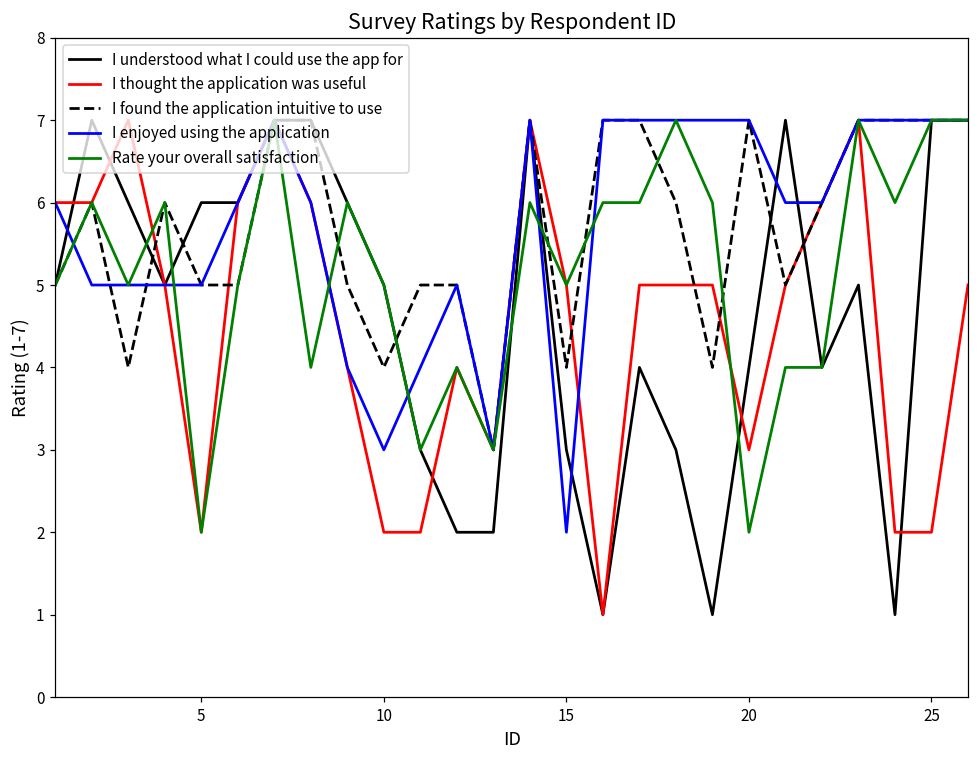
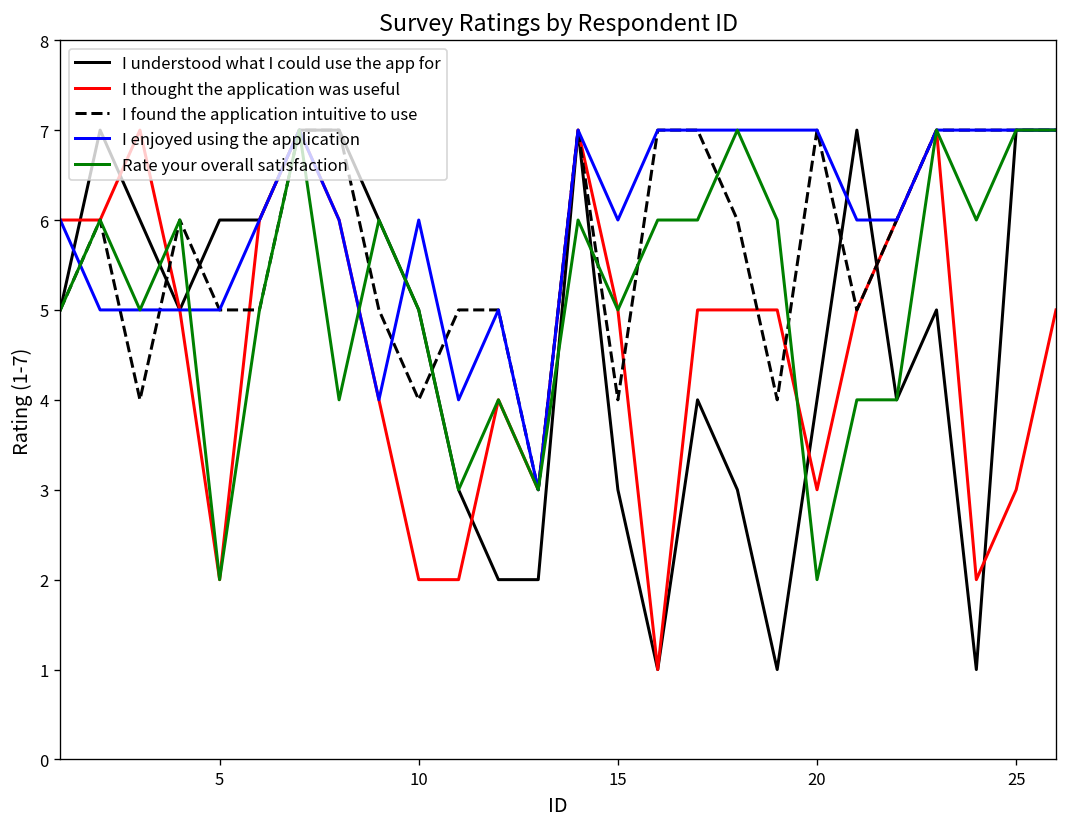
I enjoyed using the application, 10: 3 -> 6
I enjoyed using the application, 15: 2 -> 6
I thought the application was useful, 25: 2 -> 3
